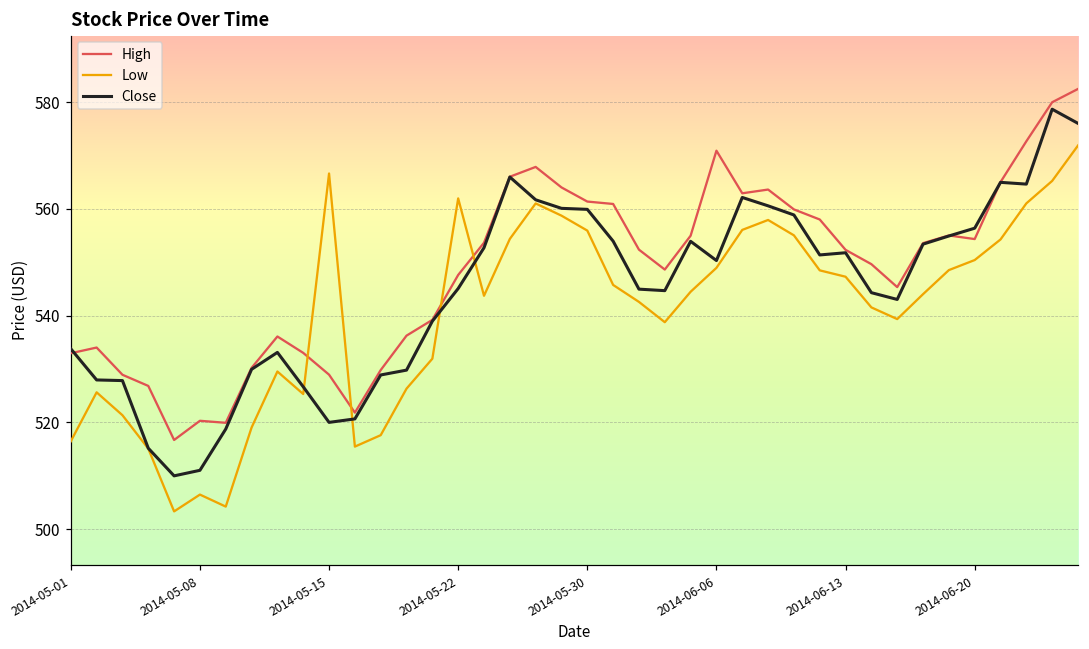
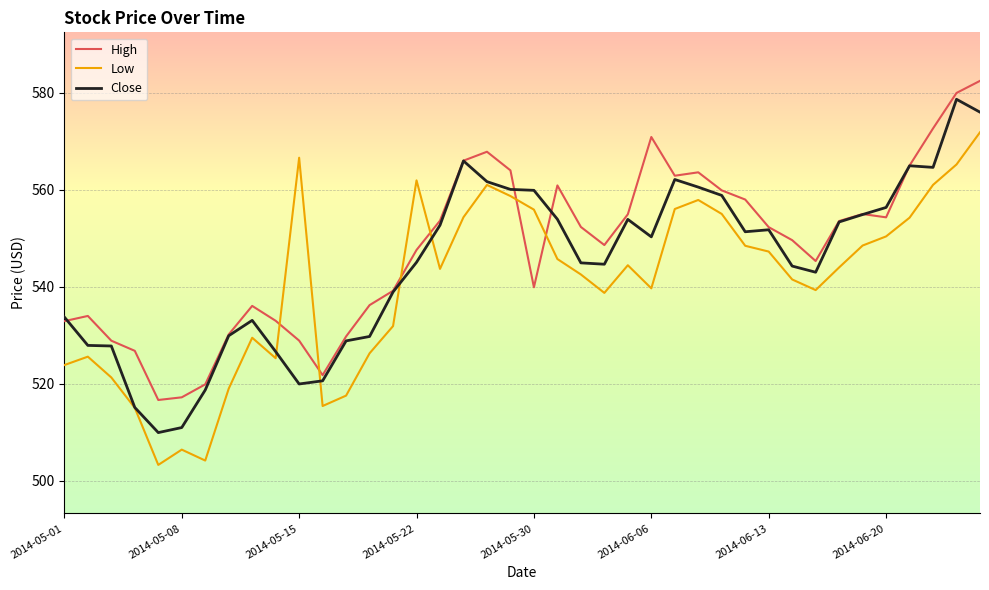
Low, 2014-05-01: 516 -> 524
High, 2014-05-08: 520 -> 517
High, 2014-05-30: 561 -> 540
Low, 2014-06-06: 549 -> 540
